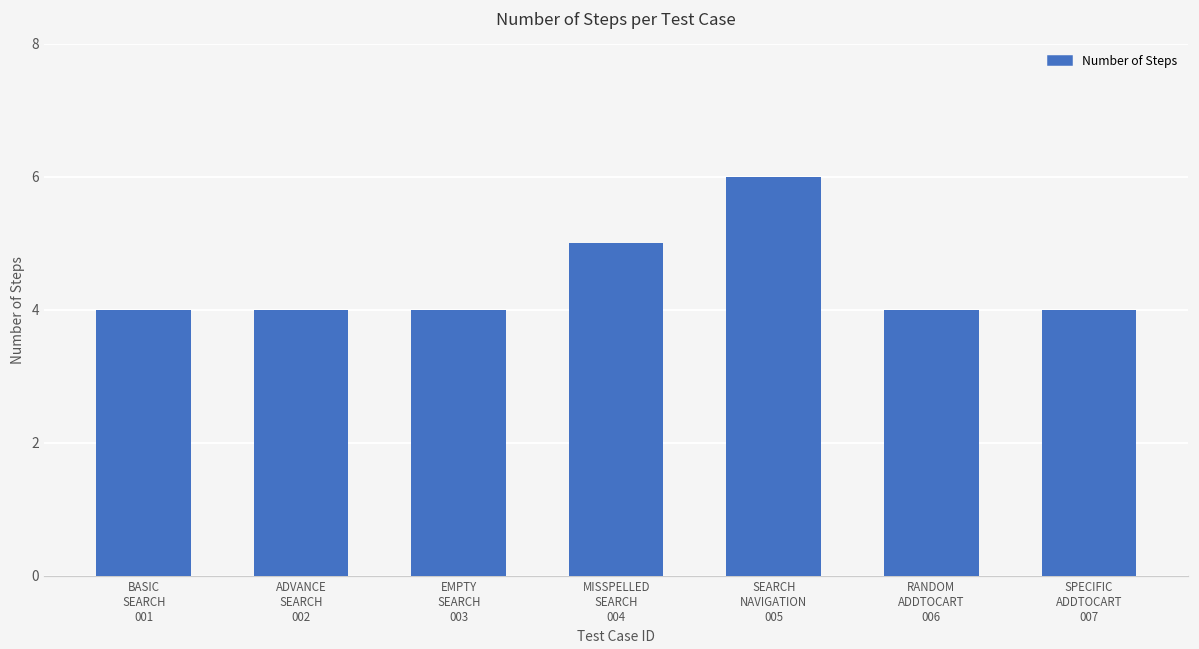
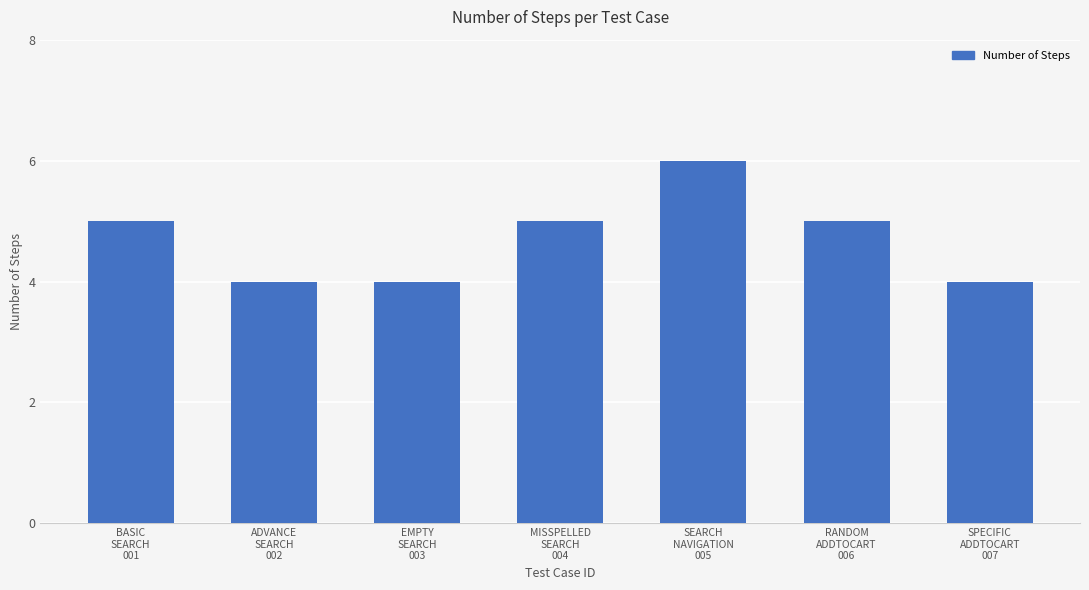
BASIC SEARCH 001: 4 -> 5
RANDOM ADDTOCART 006: 4 -> 5
